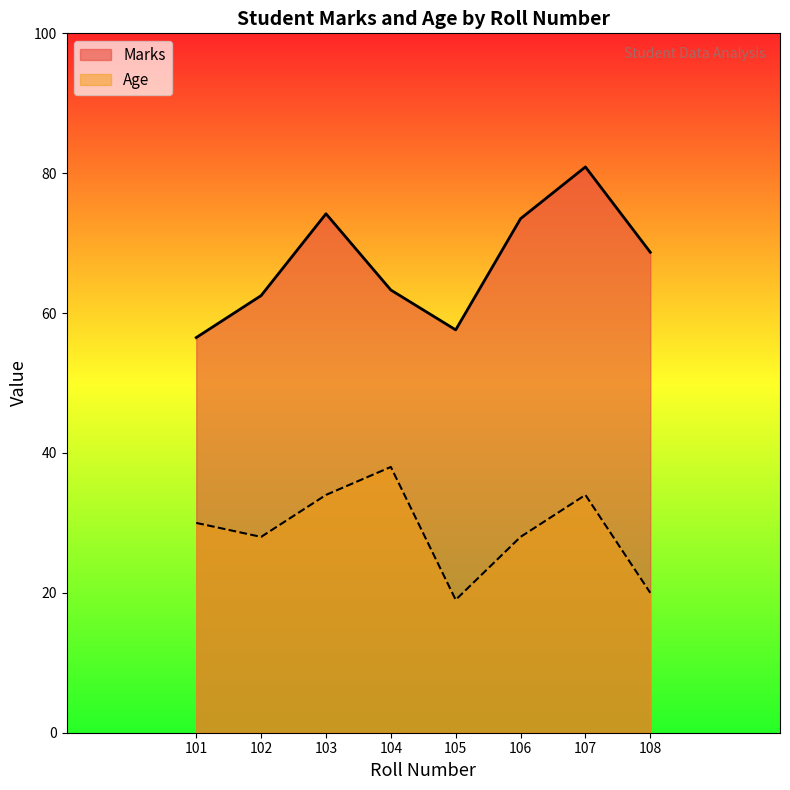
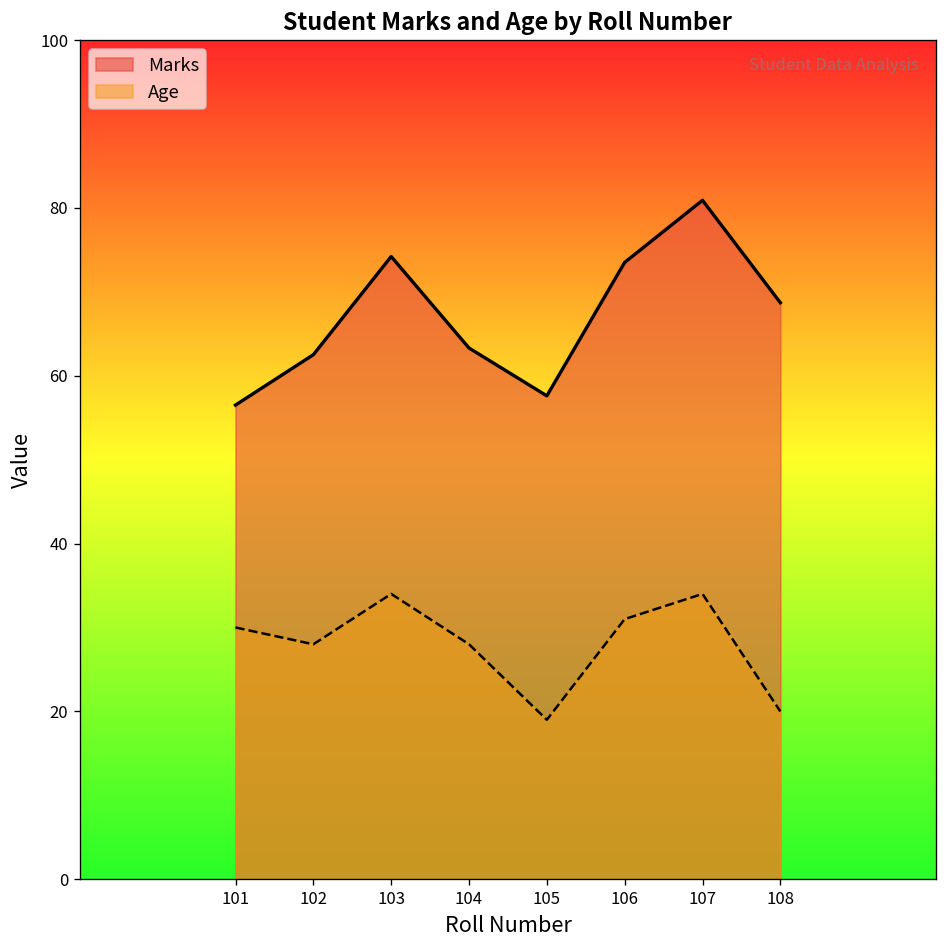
Age, 104: 38 -> 28
Age, 106: 28 -> 31
